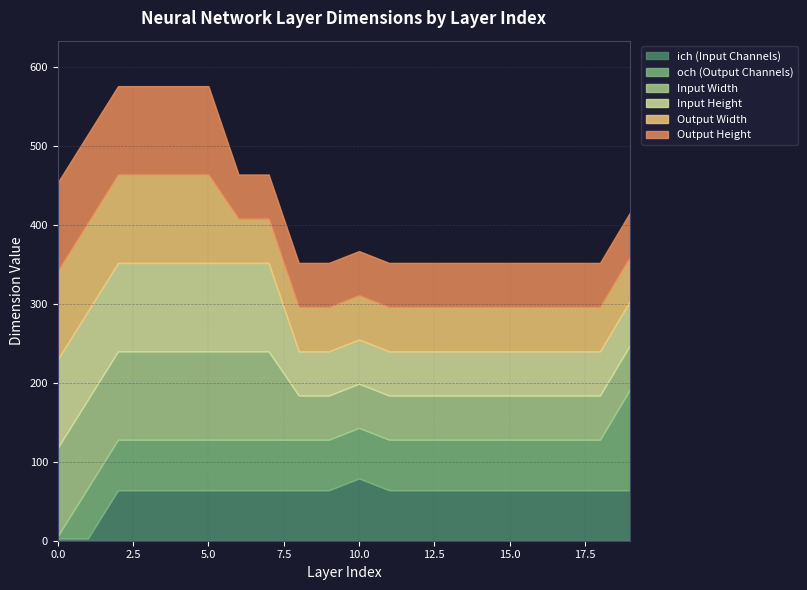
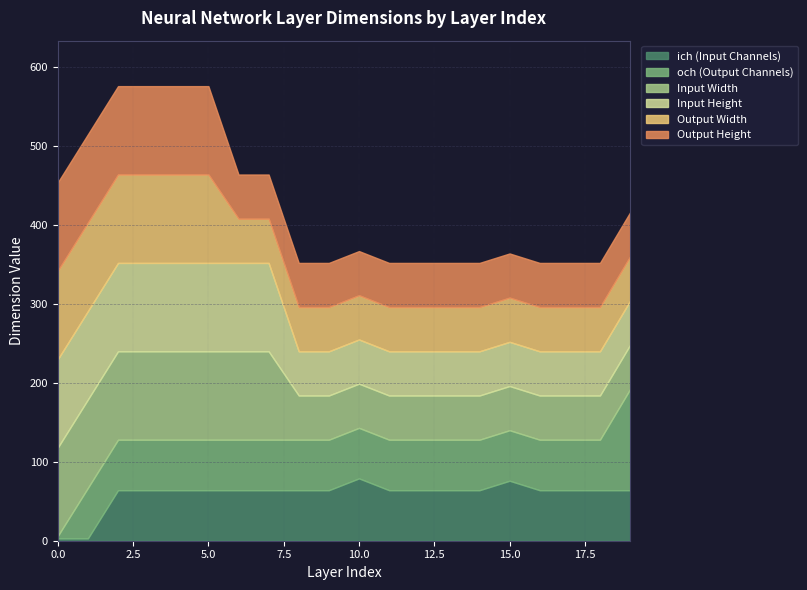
ich (Input Channels), 15.0: 60 -> 80
